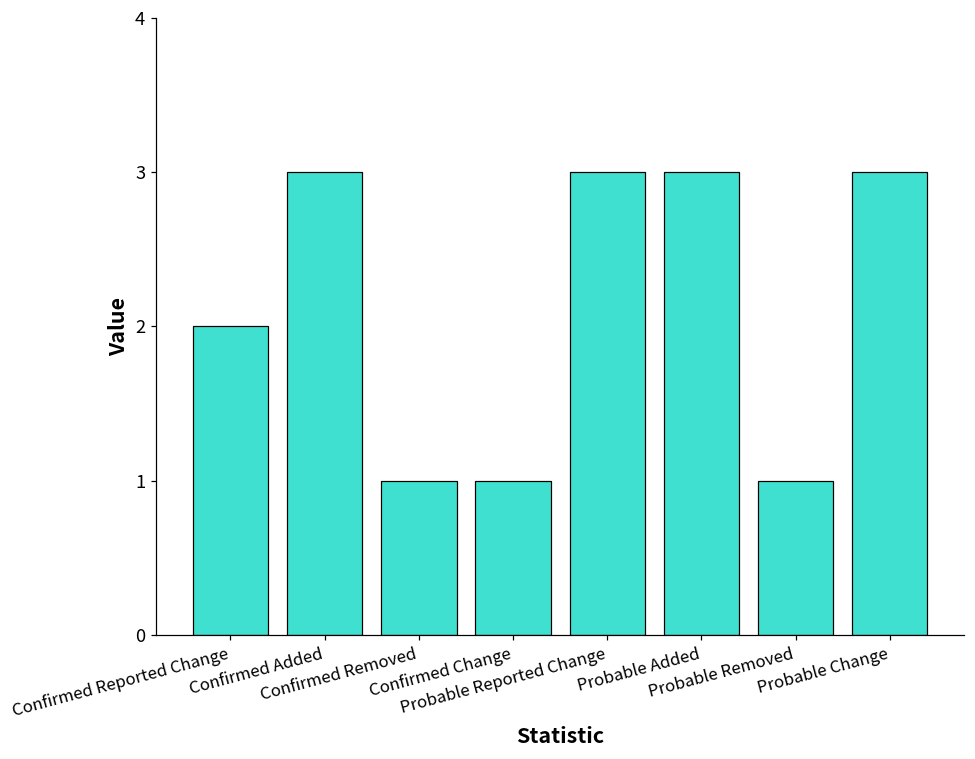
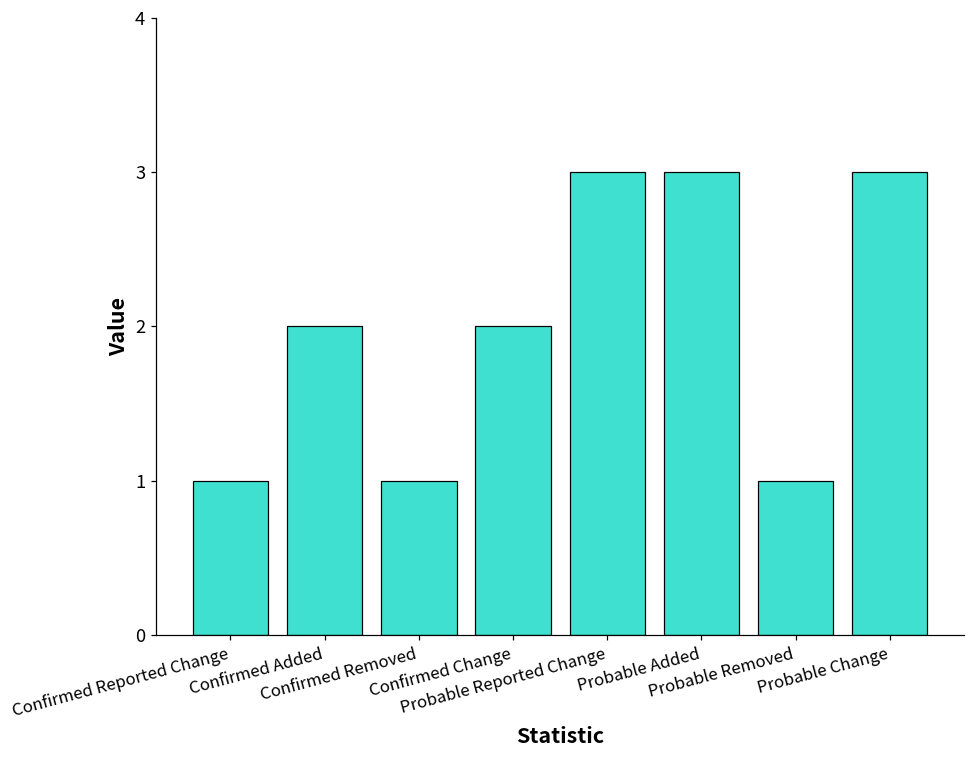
Confirmed Reported Change: 2 -> 1
Confirmed Added: 3 -> 2
Confirmed Change: 1 -> 2
